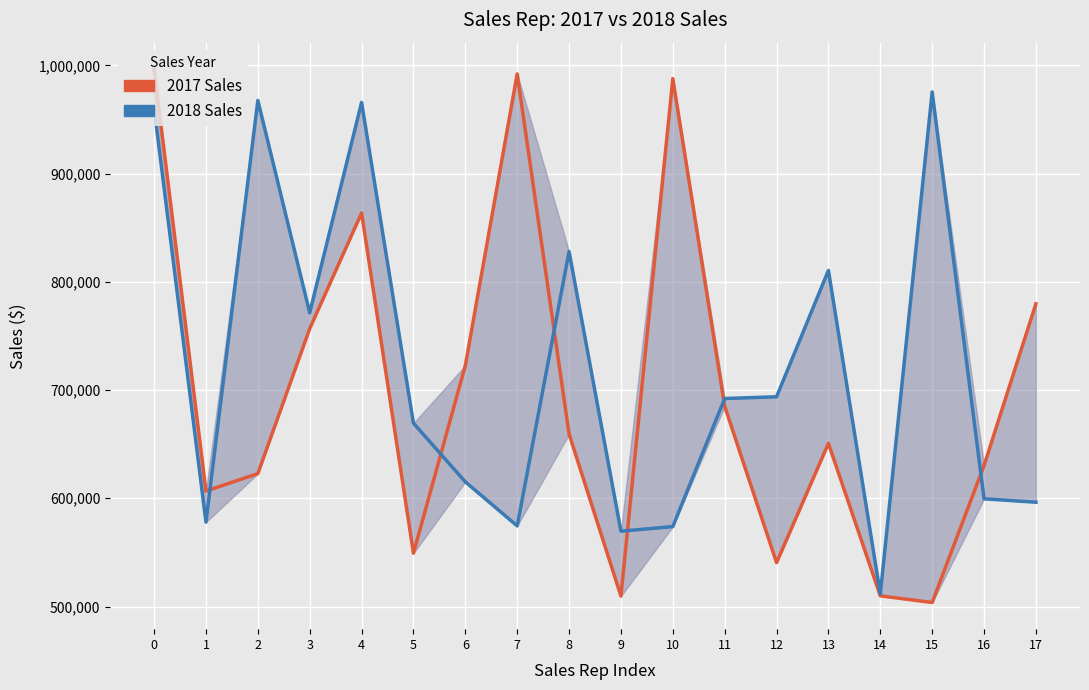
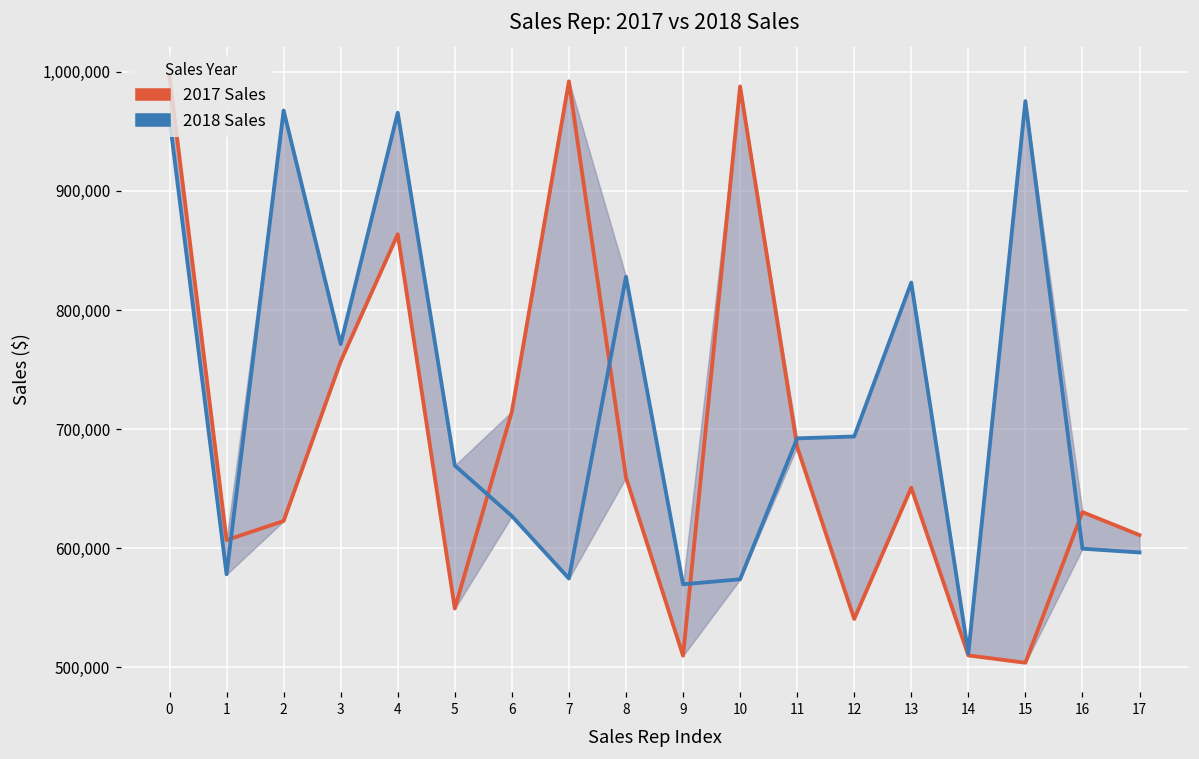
2017 Sales, 6: 723,000 -> 715,000
2018 Sales, 6: 615,000 -> 627,000
2018 Sales, 13: 811,000 -> 823,000
2017 Sales, 17: 780,000 -> 611,000
